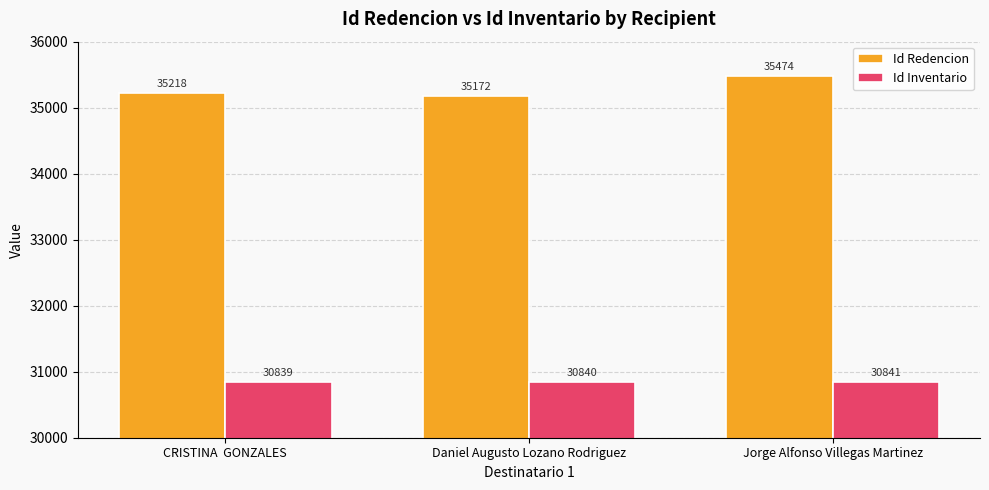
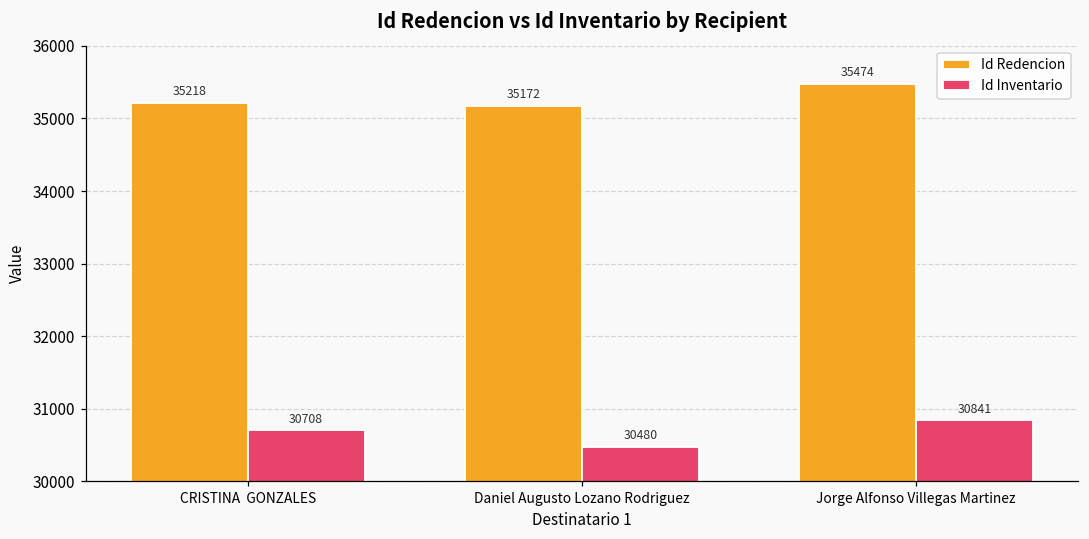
Id Inventario, CRISTINA GONZALES: 30839 -> 30708
Id Inventario, Daniel Augusto Lozano Rodriguez: 30840 -> 30480
